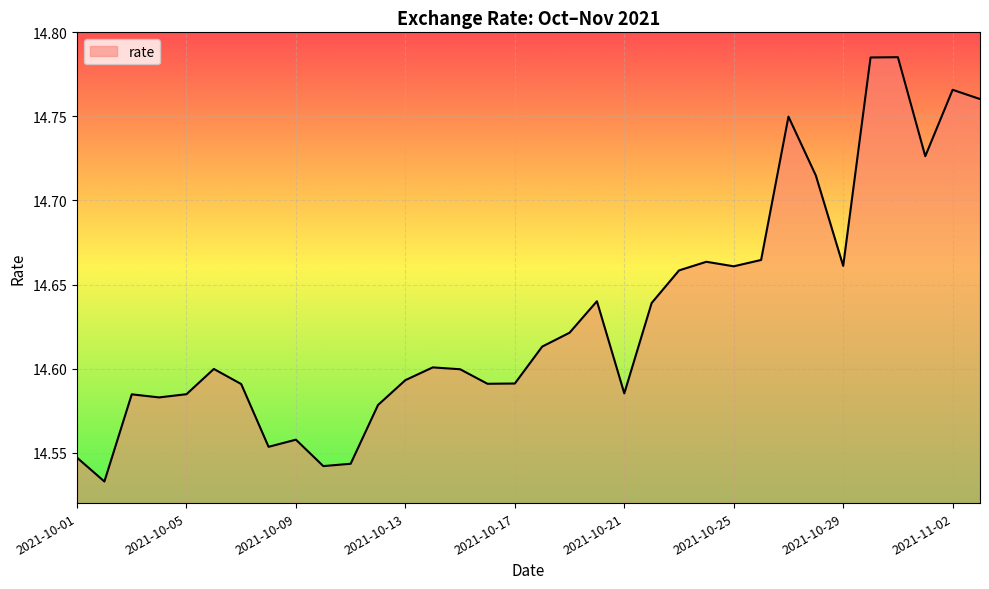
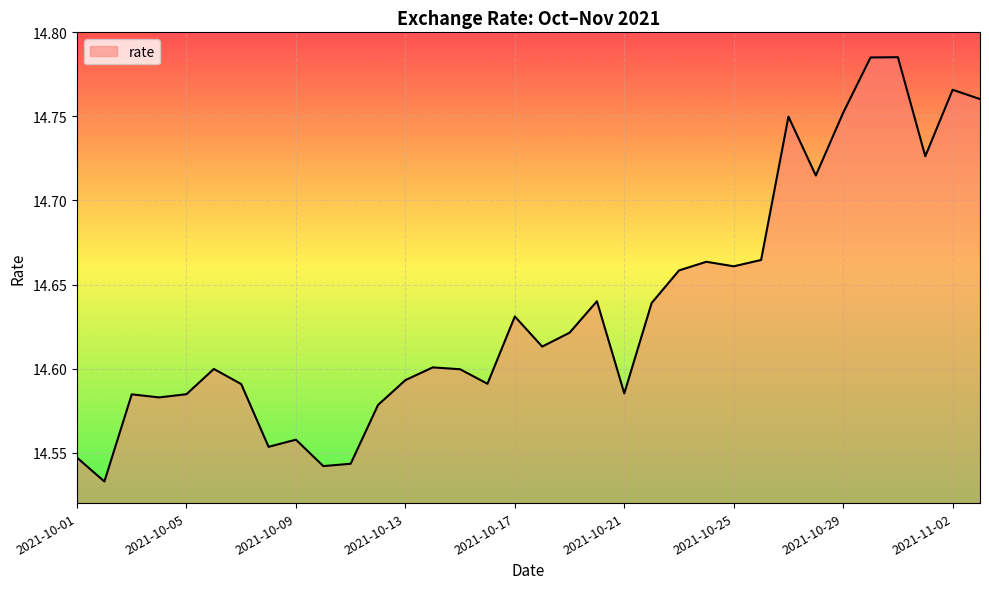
2021-10-17: 14.591 -> 14.631
2021-10-29: 14.661 -> 14.752
